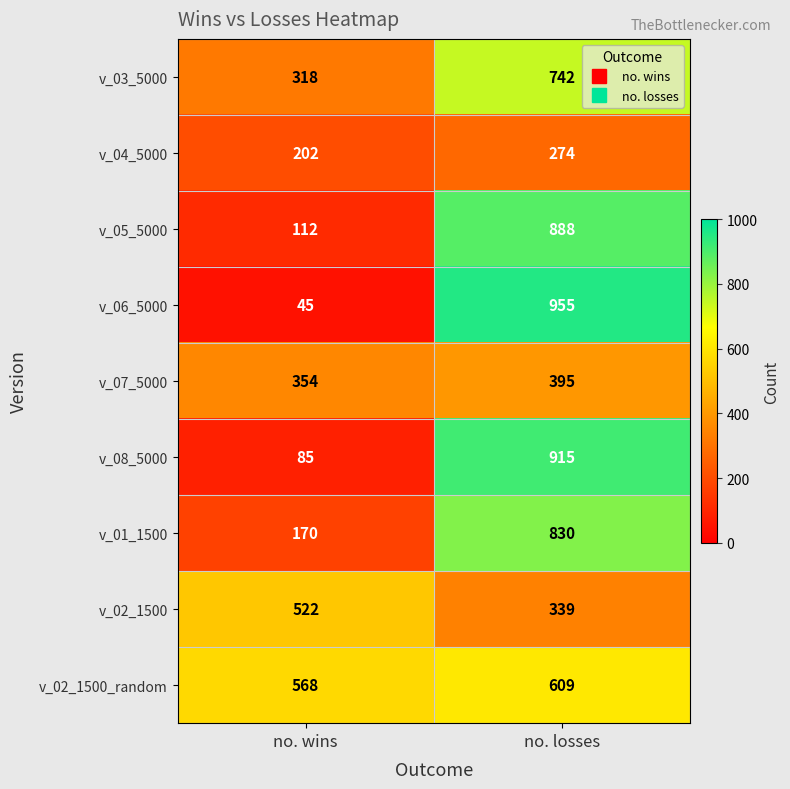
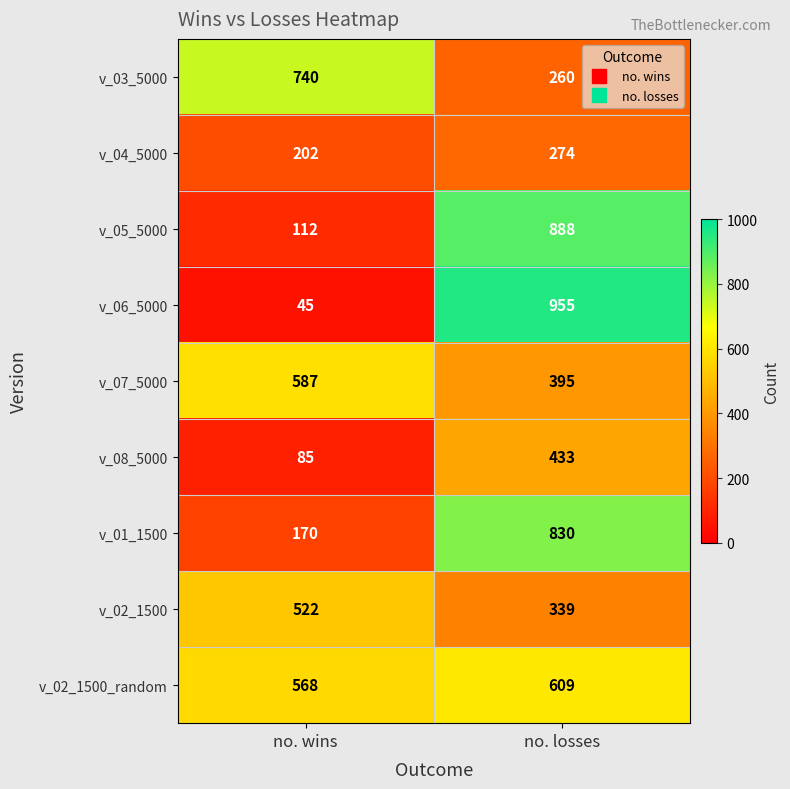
v_03_5000, no. wins: 318 -> 740
v_03_5000, no. losses: 742 -> 260
v_07_5000, no. wins: 354 -> 587
v_08_5000, no. losses: 915 -> 433
